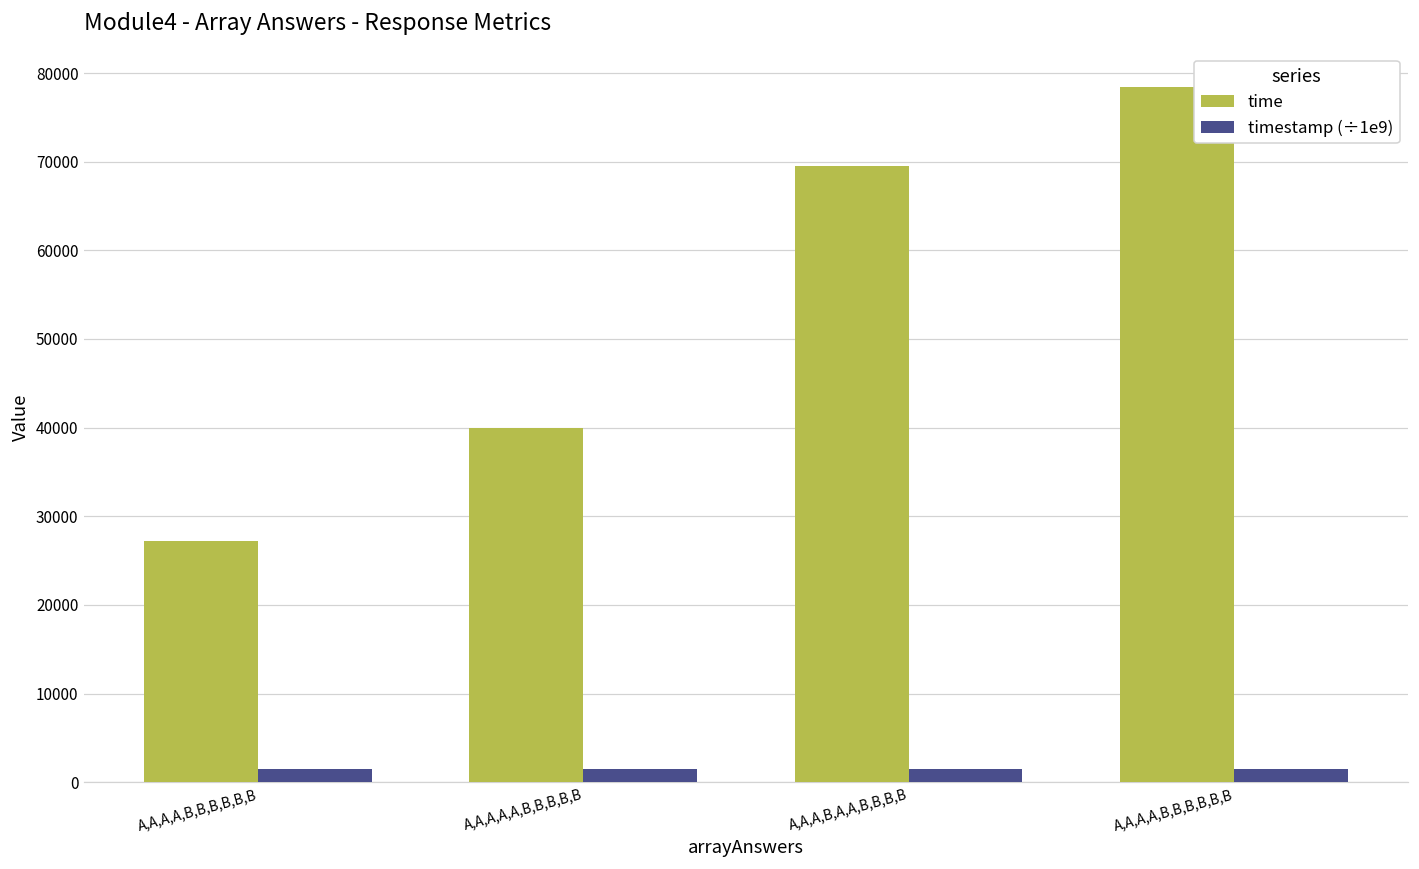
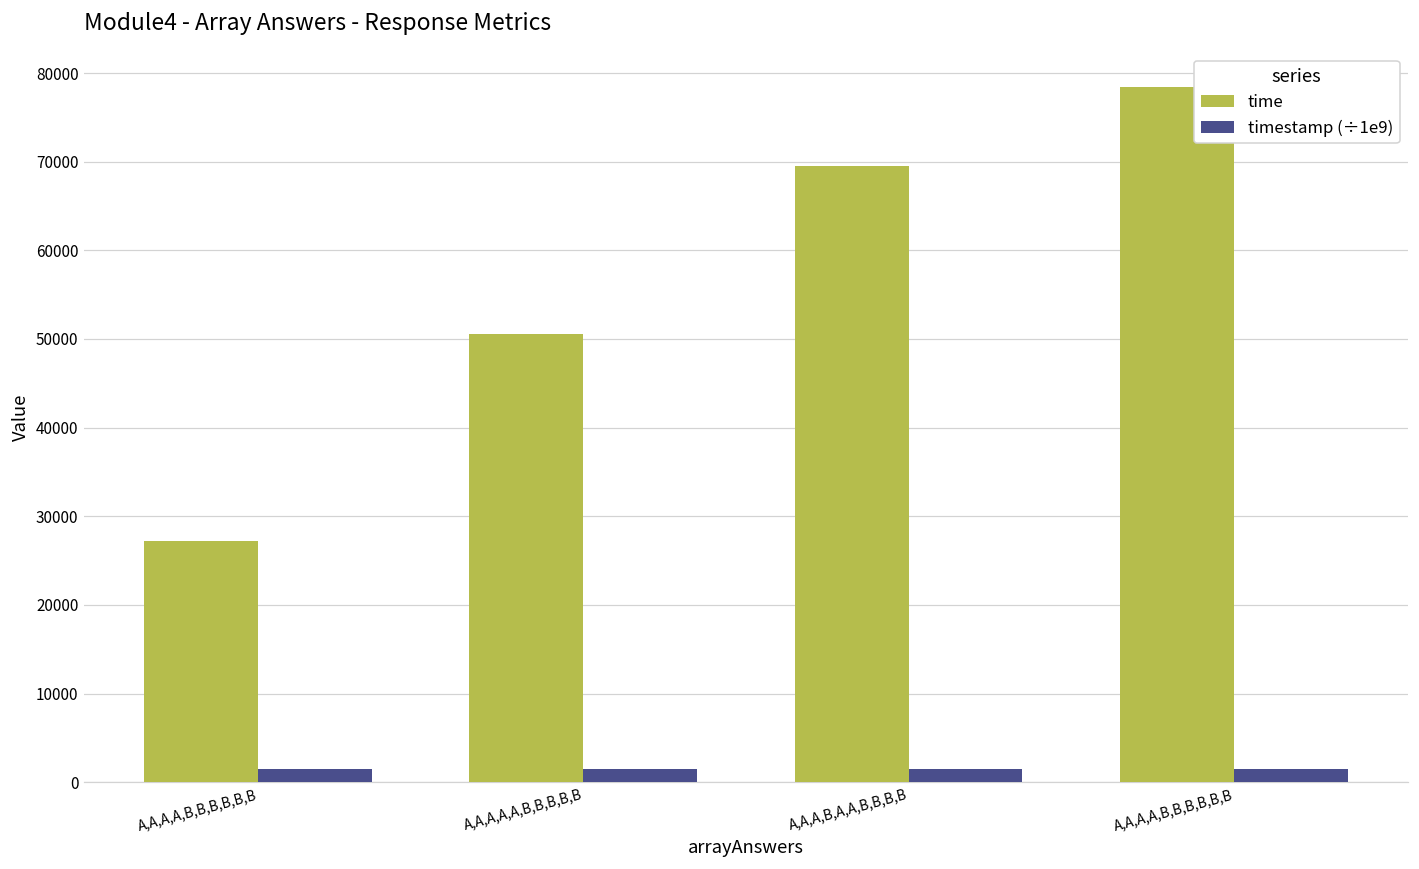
time, A,A,A,A,A,B,B,B,B,B: 40000 -> 51000
